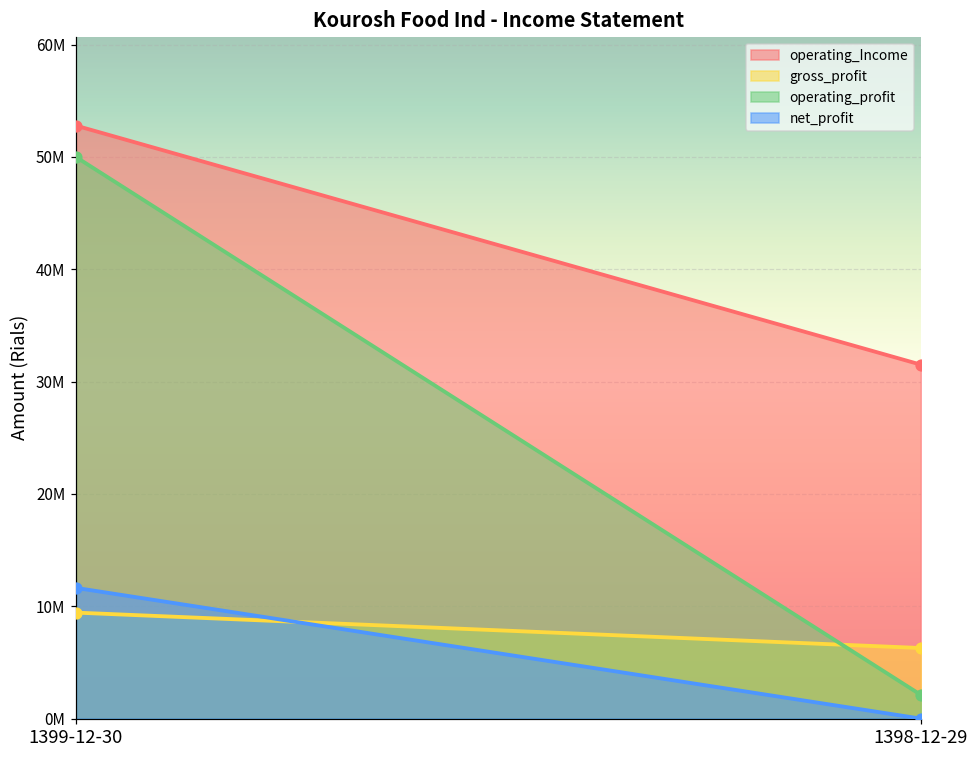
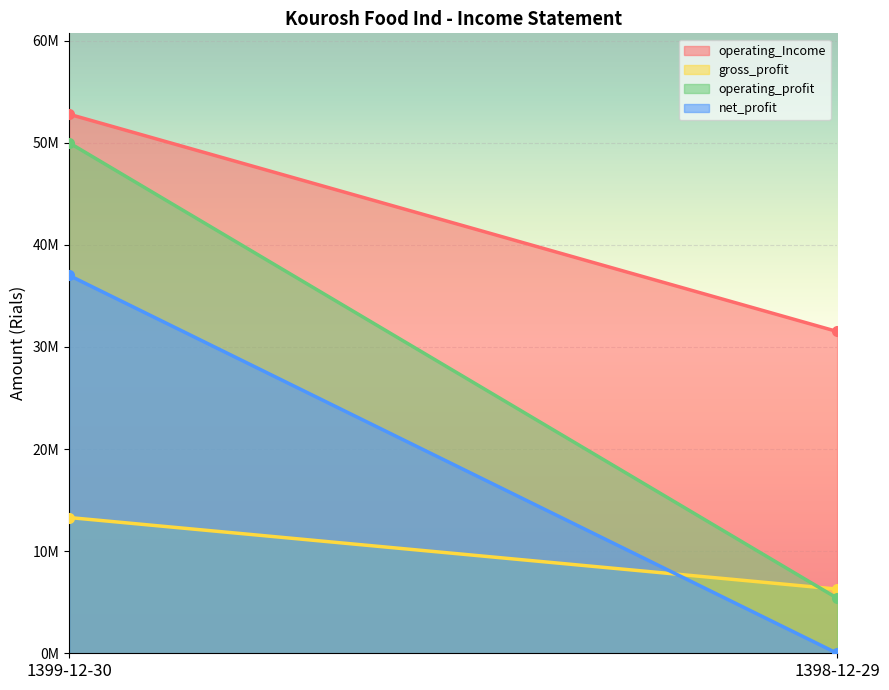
gross_profit, 1399-12-30: 9400000 -> 13300000
net_profit, 1399-12-30: 11600000 -> 37000000
operating_profit, 1398-12-29: 2100000 -> 5400000
